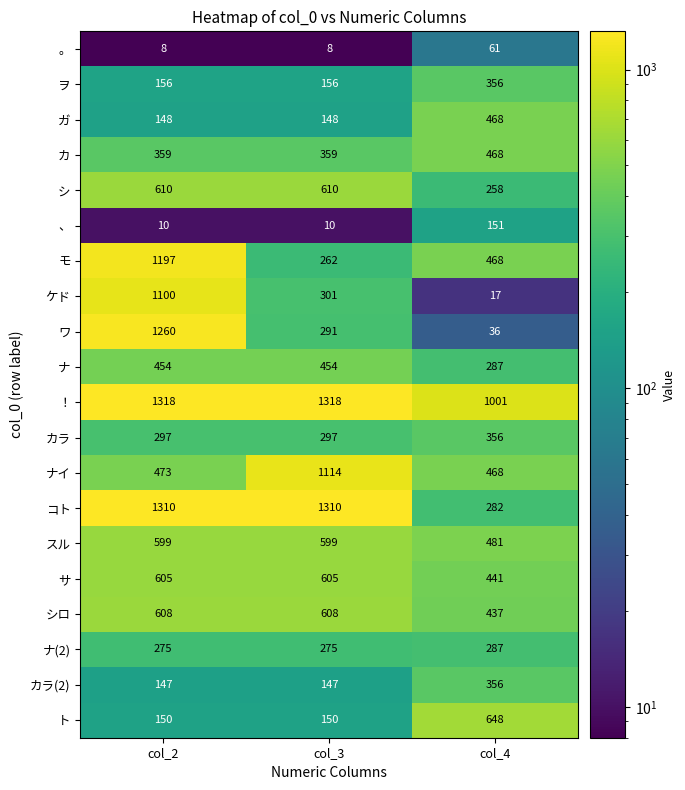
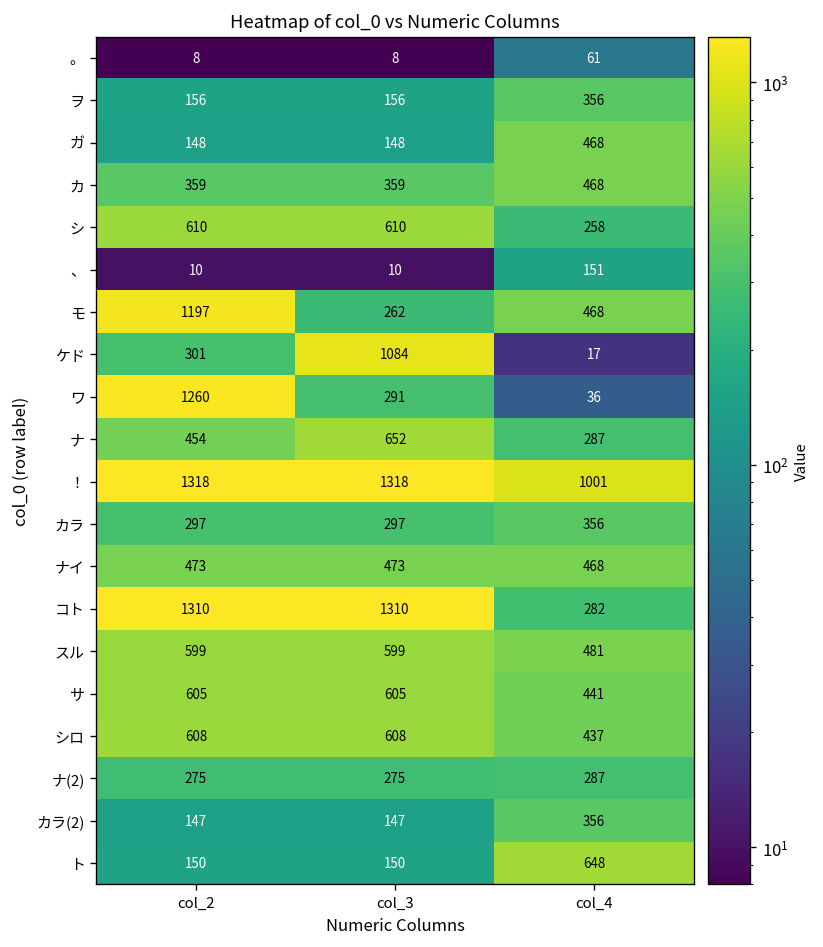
ケド, col_2: 1100 -> 301
ケド, col_3: 301 -> 1084
ナ, col_3: 454 -> 652
ナイ, col_3: 1114 -> 473
